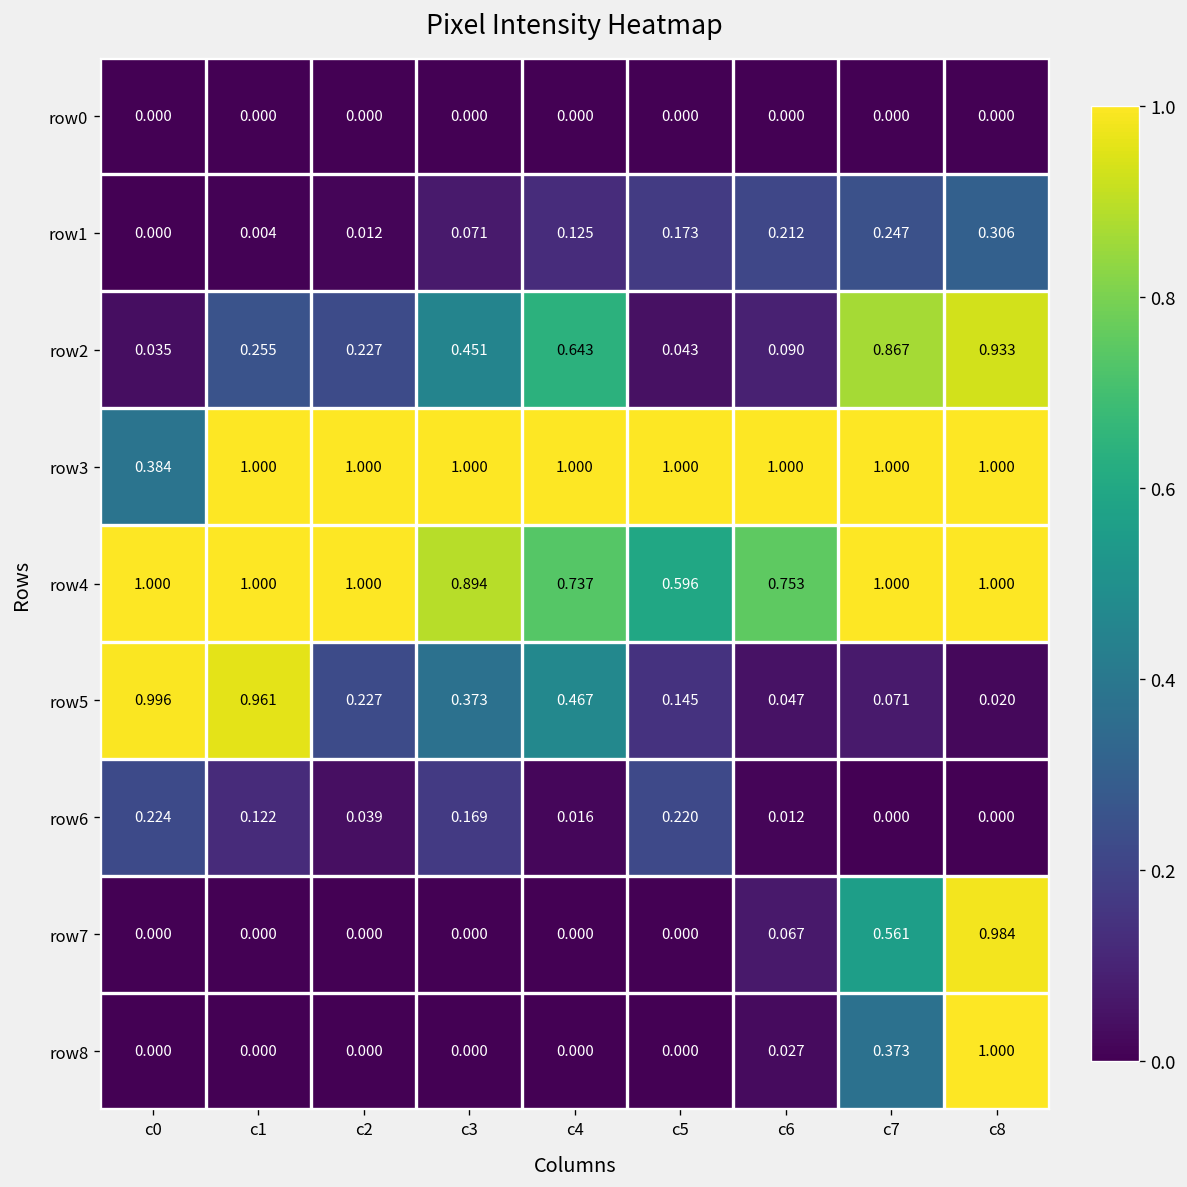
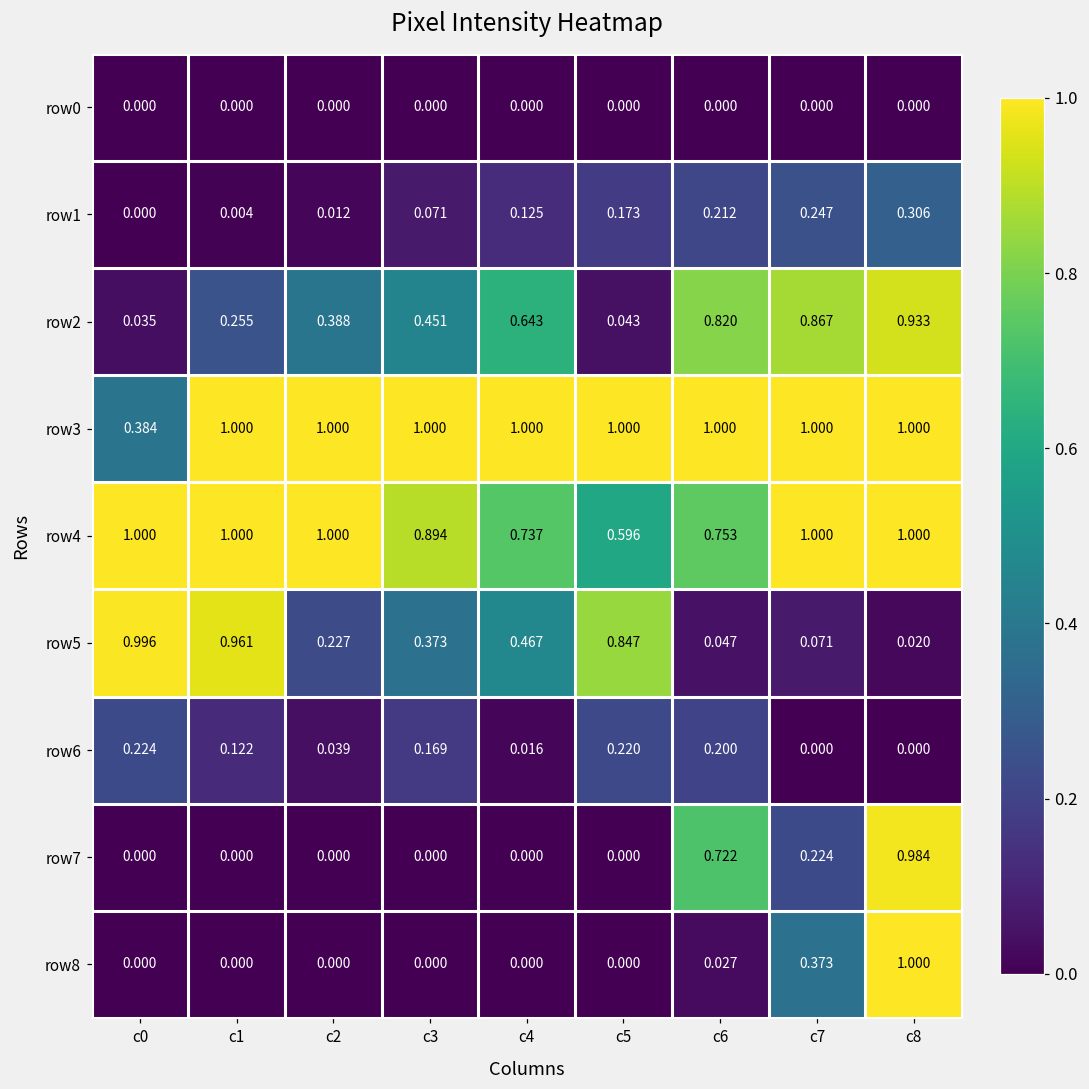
row2, c2: 0.227 -> 0.388
row2, c6: 0.090 -> 0.820
row5, c5: 0.145 -> 0.847
row6, c6: 0.012 -> 0.200
row7, c6: 0.067 -> 0.722
row7, c7: 0.561 -> 0.224
